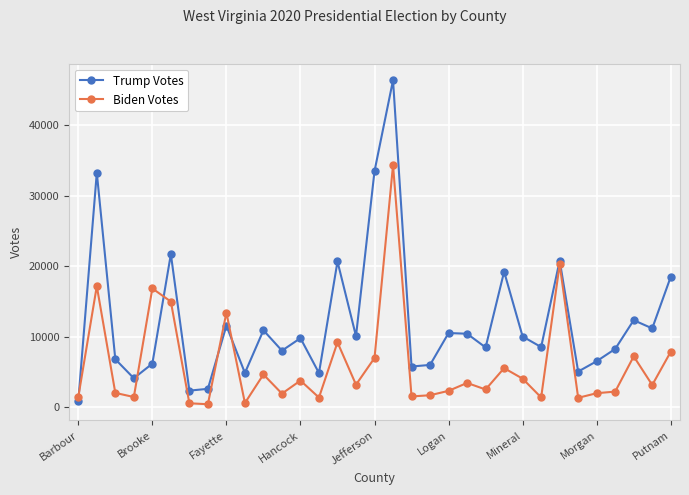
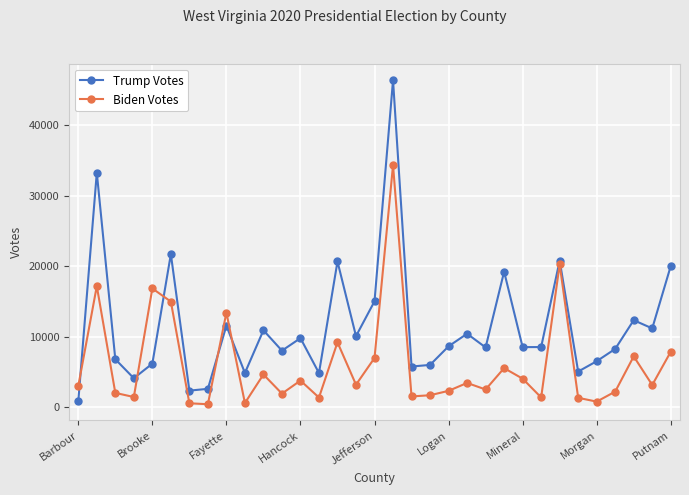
Biden Votes, Barbour: 1000 -> 3000
Trump Votes, Jefferson: 33000 -> 15000
Trump Votes, Logan: 11000 -> 9000
Trump Votes, Mineral: 10000 -> 9000
Biden Votes, Morgan: 2000 -> 1000
Trump Votes, Putnam: 19000 -> 20000
